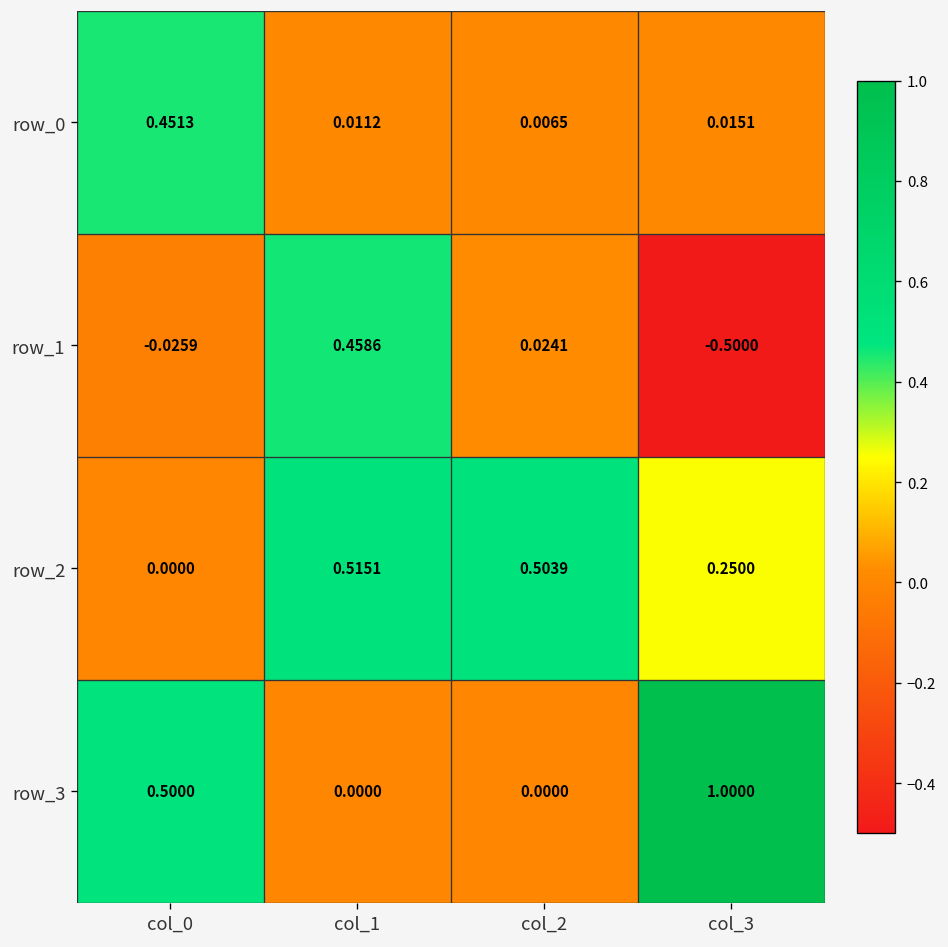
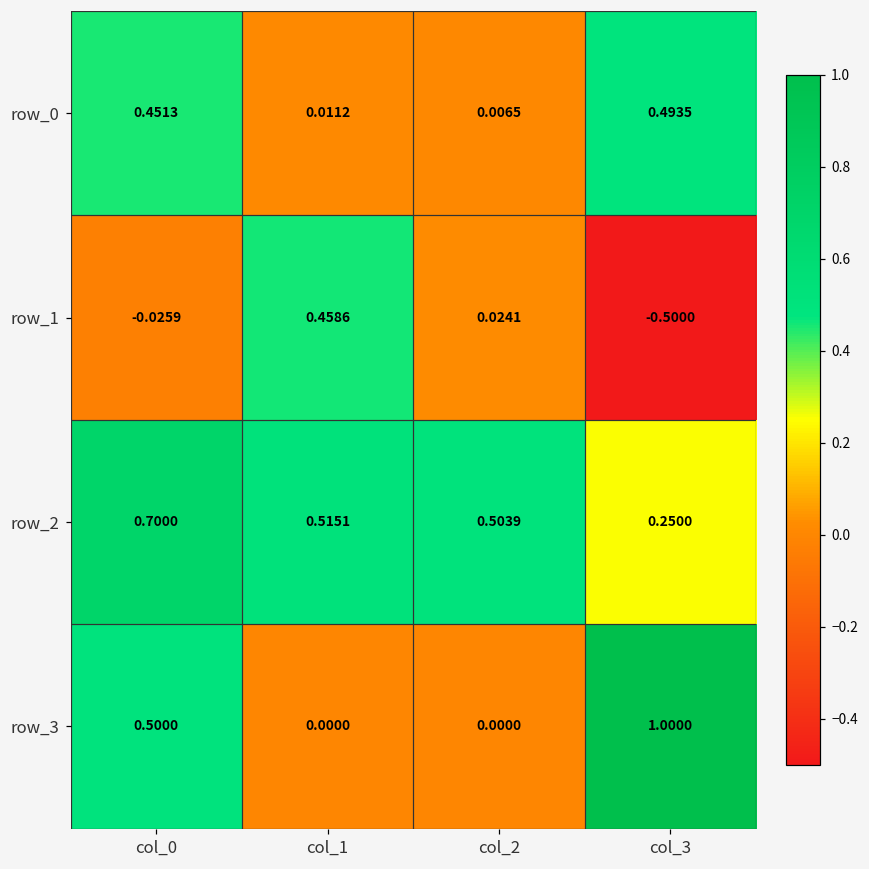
row_0, col_3: 0.0151 -> 0.4935
row_2, col_0: 0.0000 -> 0.7000
